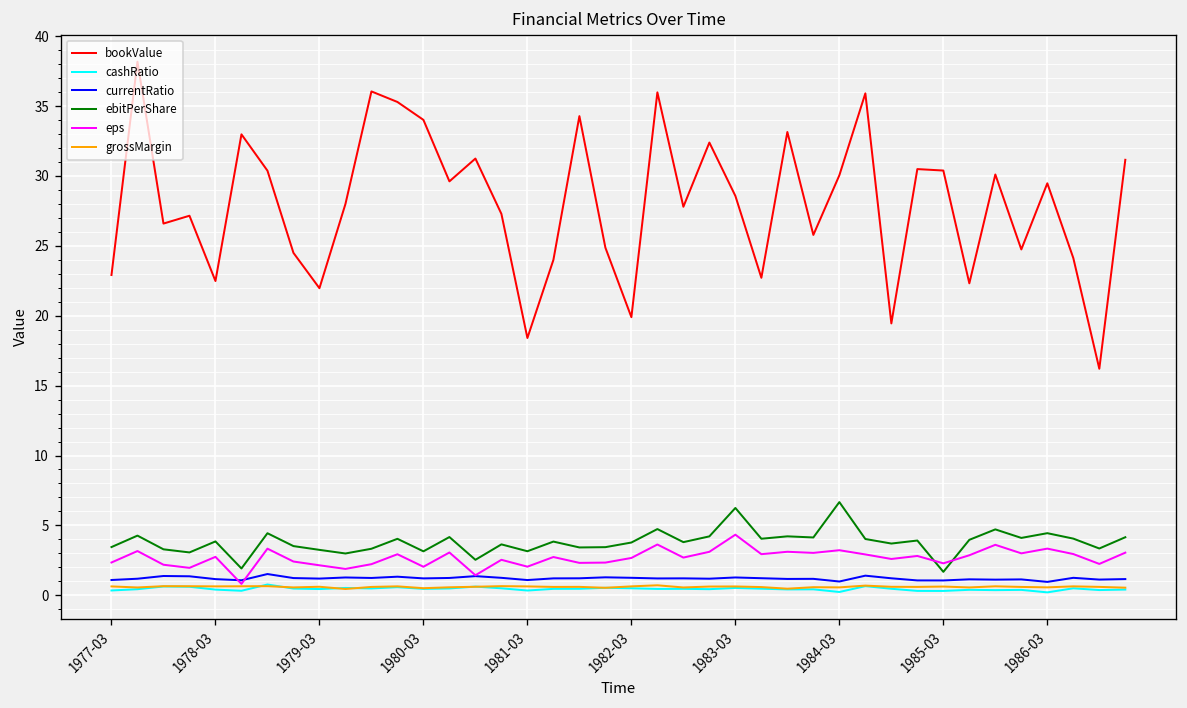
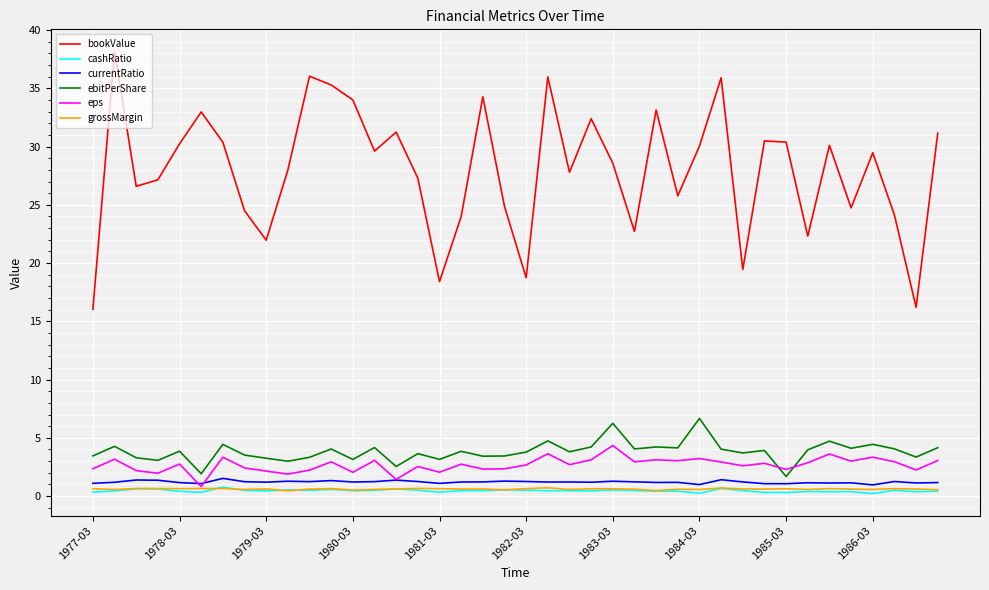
bookValue, 1977-03: 22.9 -> 16.0
bookValue, 1978-03: 22.5 -> 30.2
bookValue, 1982-03: 19.9 -> 18.7
